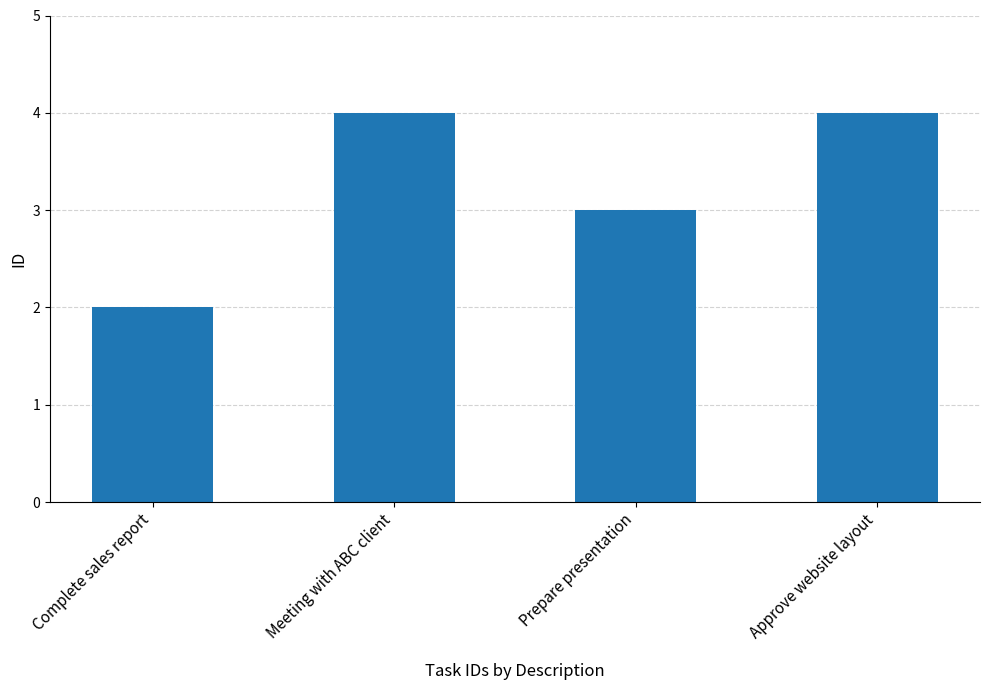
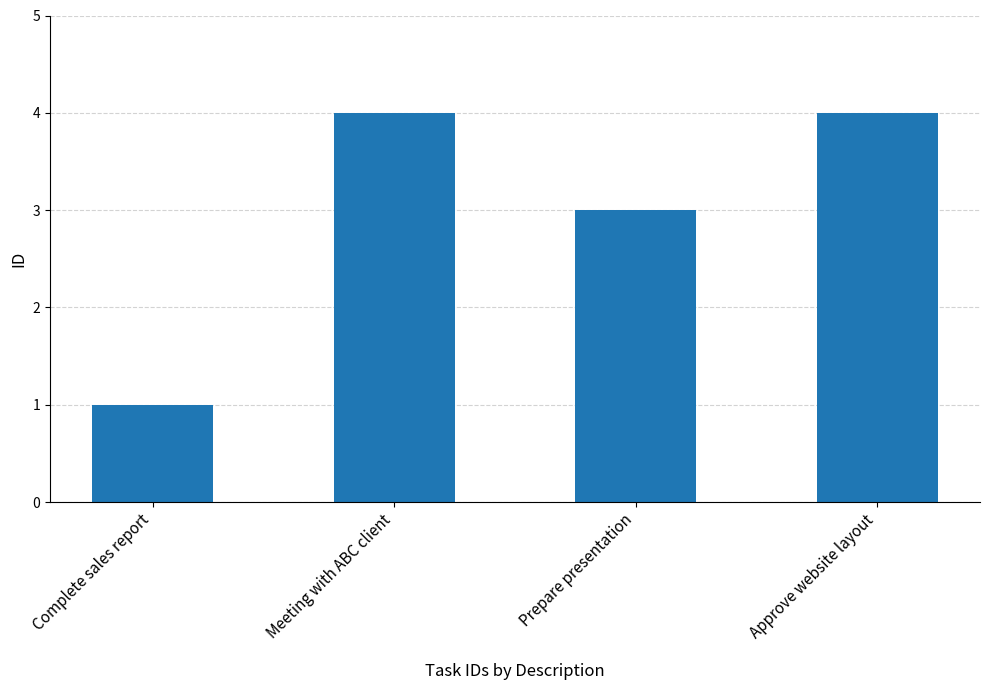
Complete sales report: 2 -> 1
